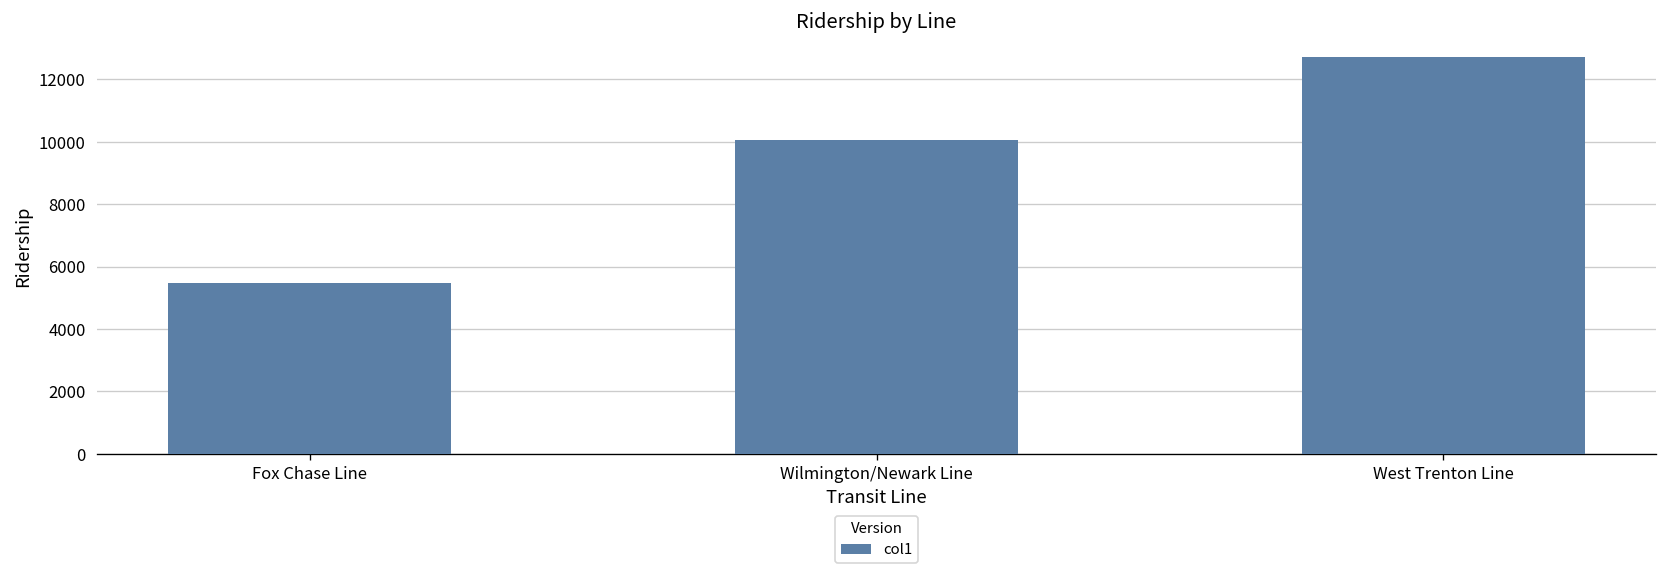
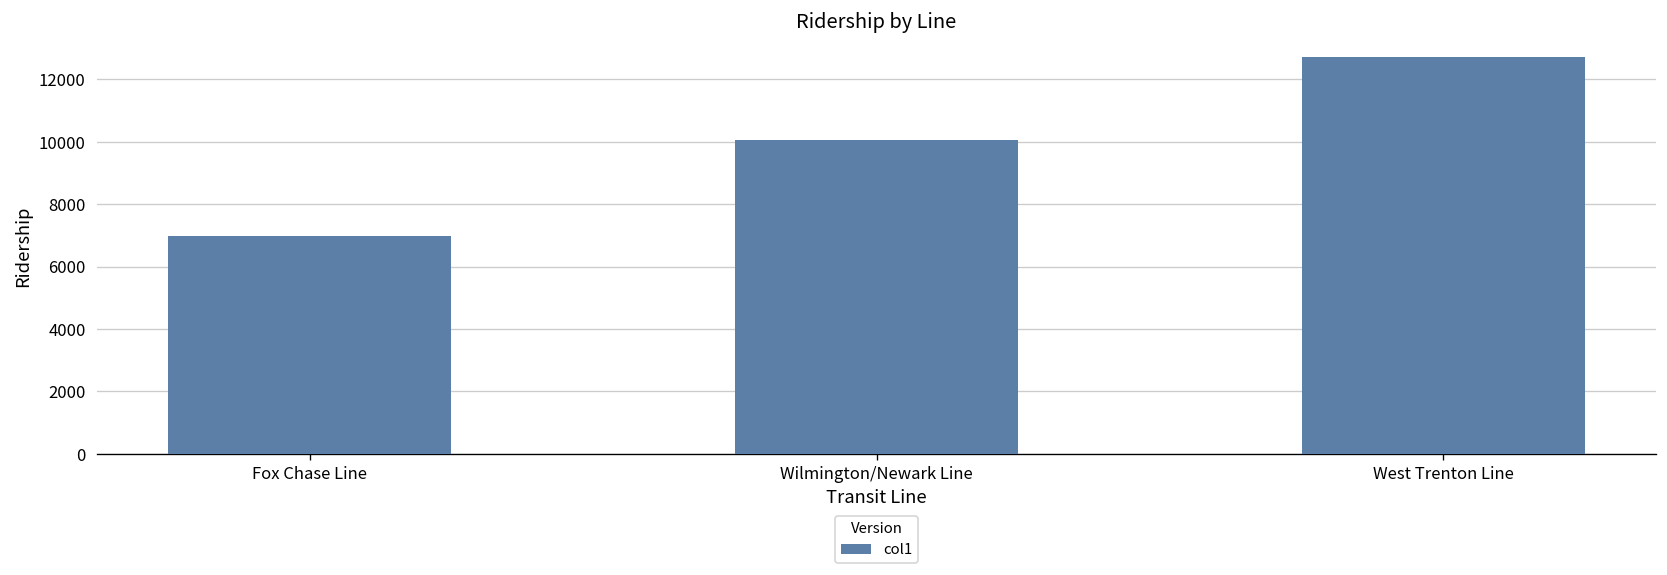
Fox Chase Line: 5500 -> 7000
